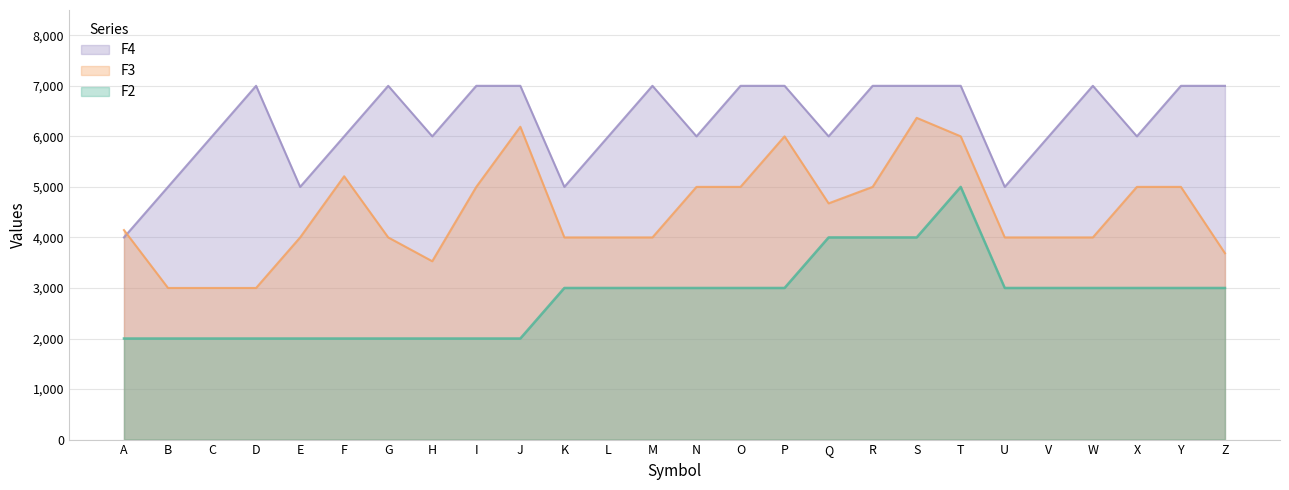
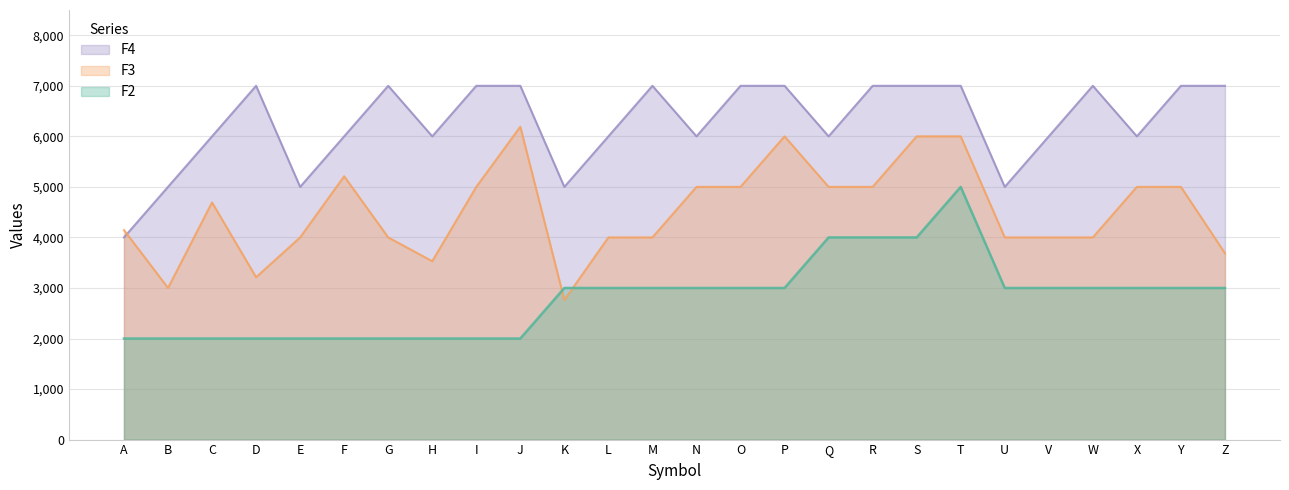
F3, C: 3,000 -> 4,700
F3, D: 3,000 -> 3,200
F3, K: 4,000 -> 2,800
F3, Q: 4,700 -> 5,000
F3, S: 6,400 -> 6,000
